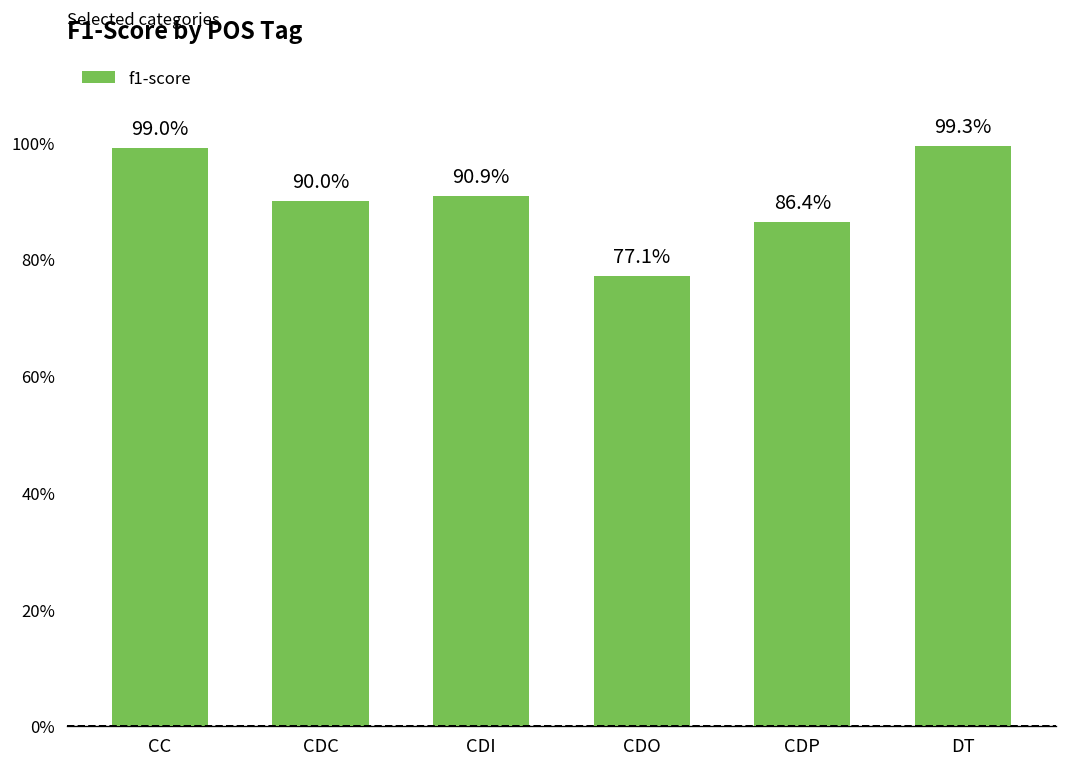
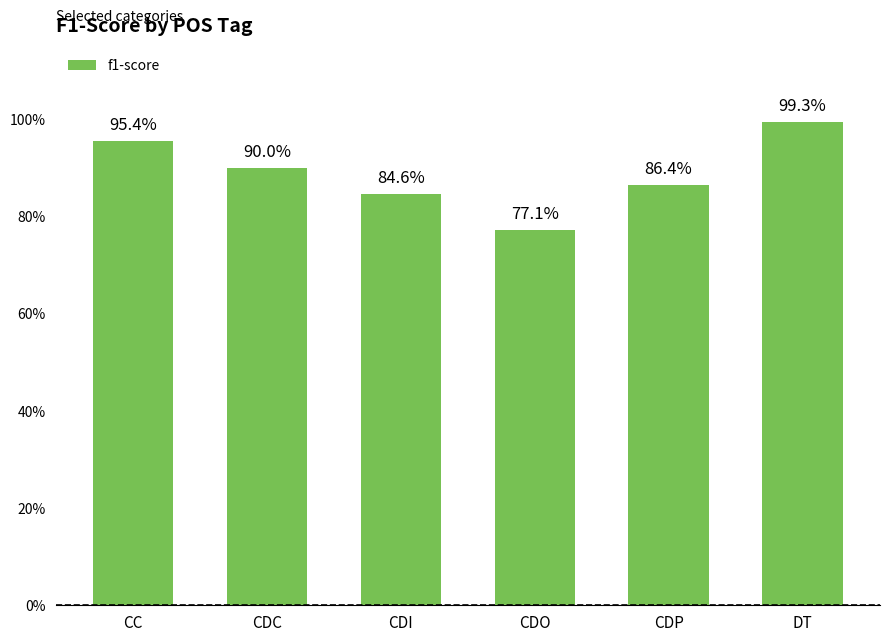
CC: 99.0% -> 95.4%
CDI: 90.9% -> 84.6%
